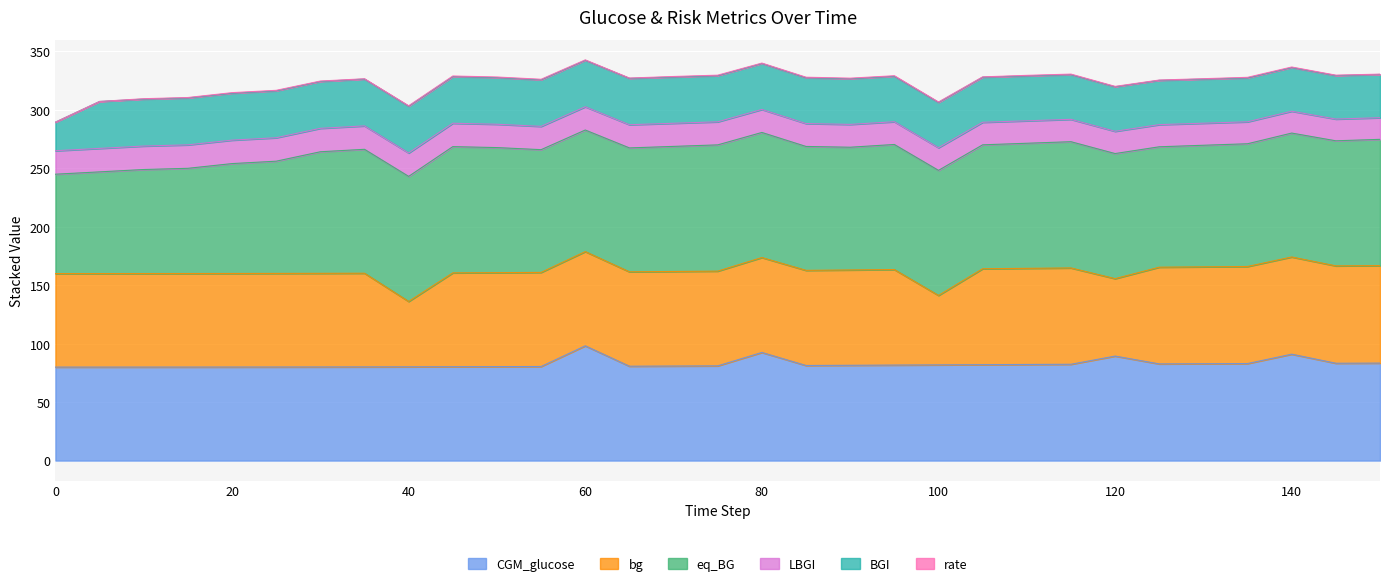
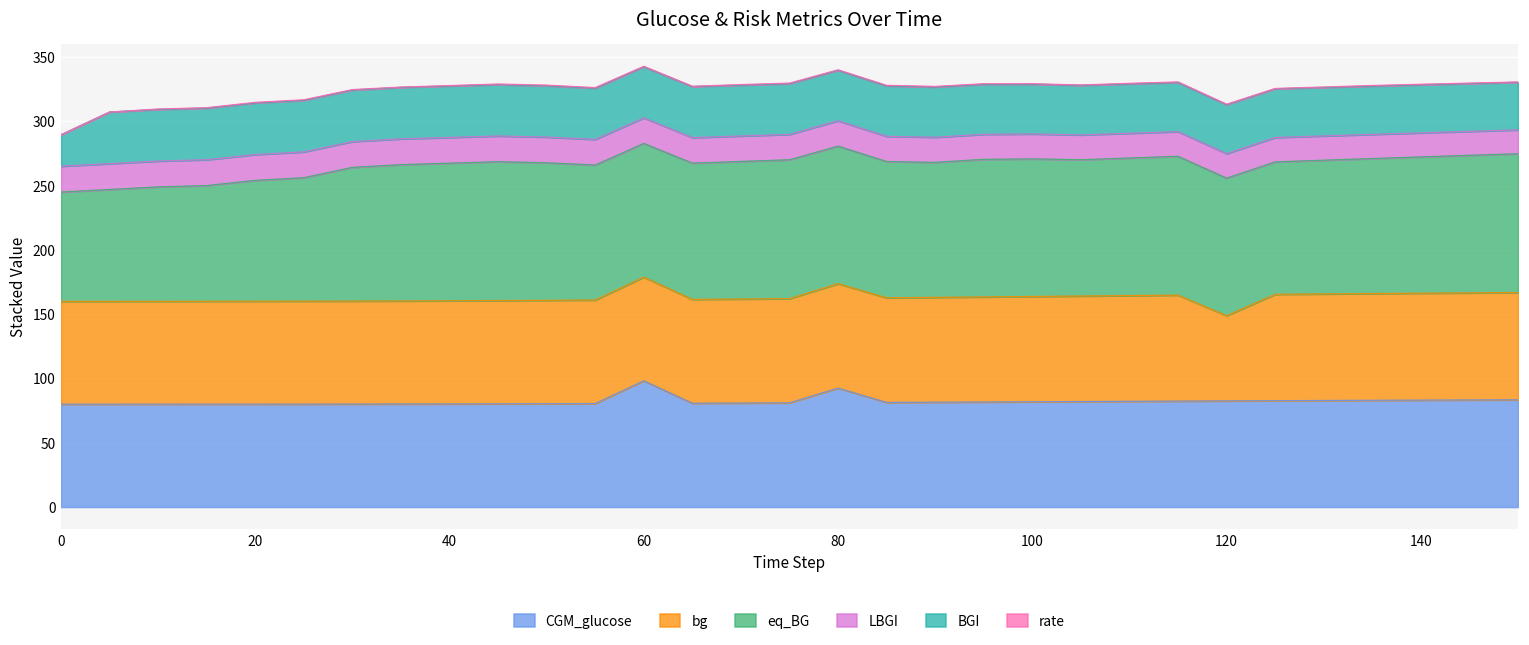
bg, 40: 56 -> 80
bg, 100: 59 -> 82
CGM_glucose, 120: 89 -> 83
CGM_glucose, 140: 91 -> 83
